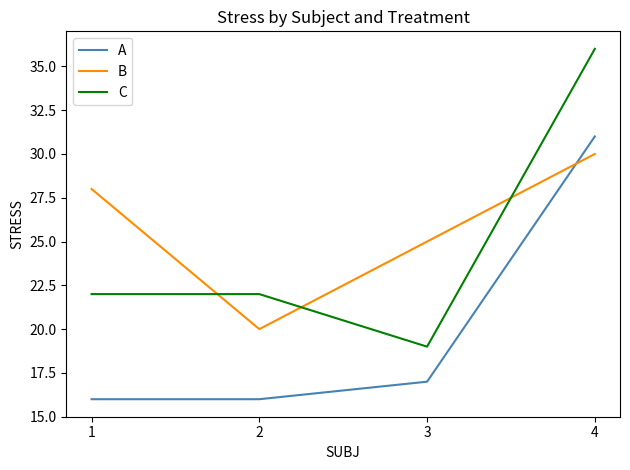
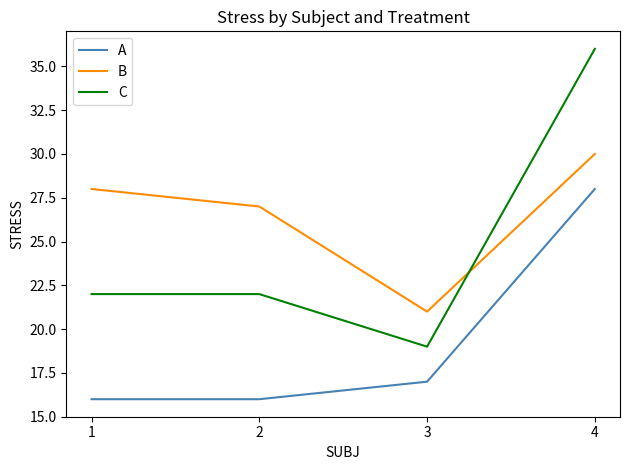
B, 2: 20 -> 27
B, 3: 25 -> 21
A, 4: 31 -> 28
